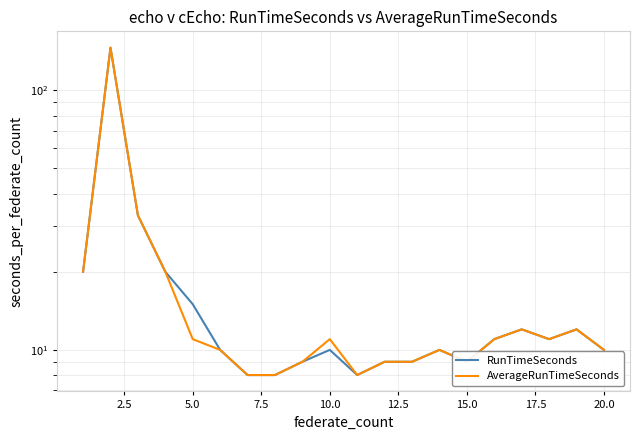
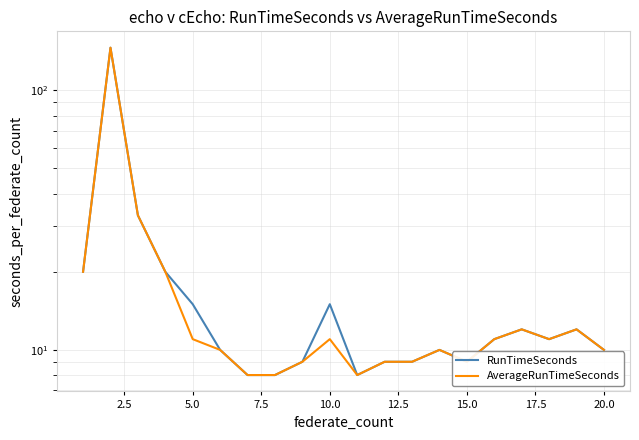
RunTimeSeconds, 10.0: 10 -> 15
